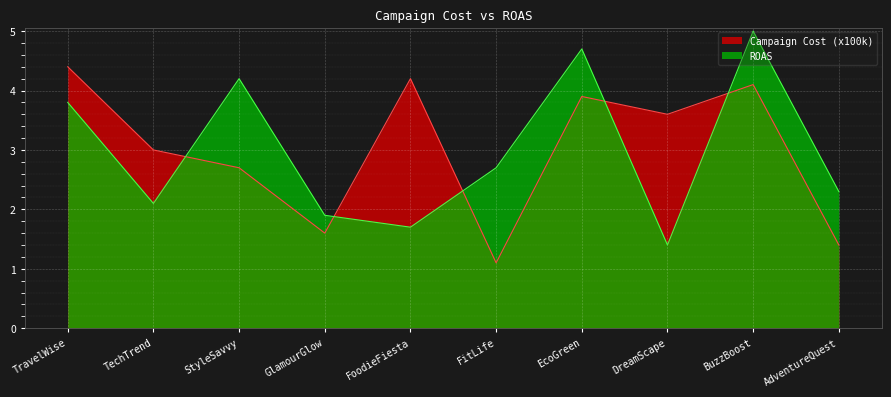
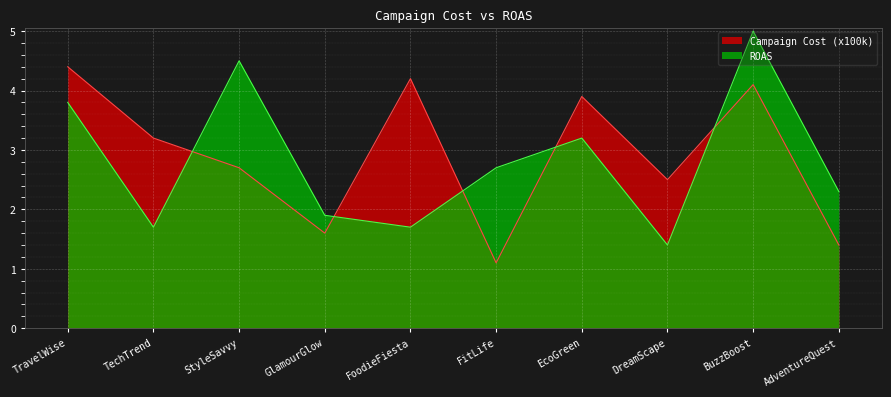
Campaign Cost (x100k), TechTrend: 3.0 -> 3.2
ROAS, TechTrend: 2.1 -> 1.7
ROAS, StyleSavvy: 4.2 -> 4.5
ROAS, EcoGreen: 4.7 -> 3.2
Campaign Cost (x100k), DreamScape: 3.6 -> 2.5
